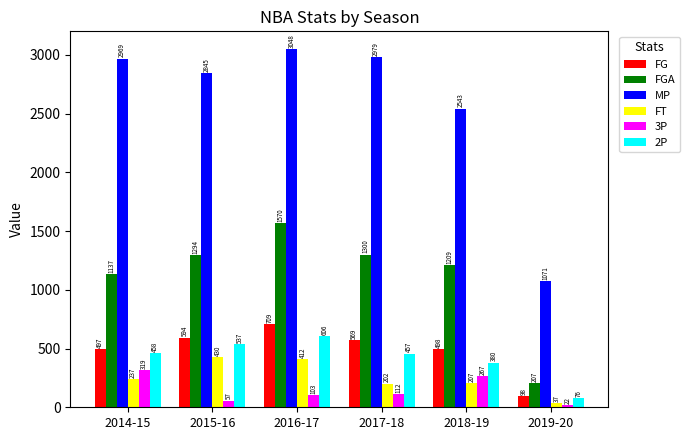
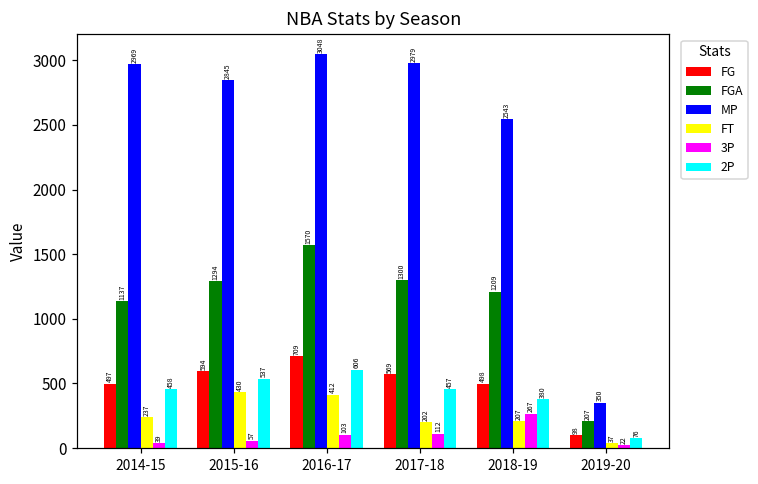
3P, 2014-15: 319 -> 39
MP, 2019-20: 1071 -> 350
